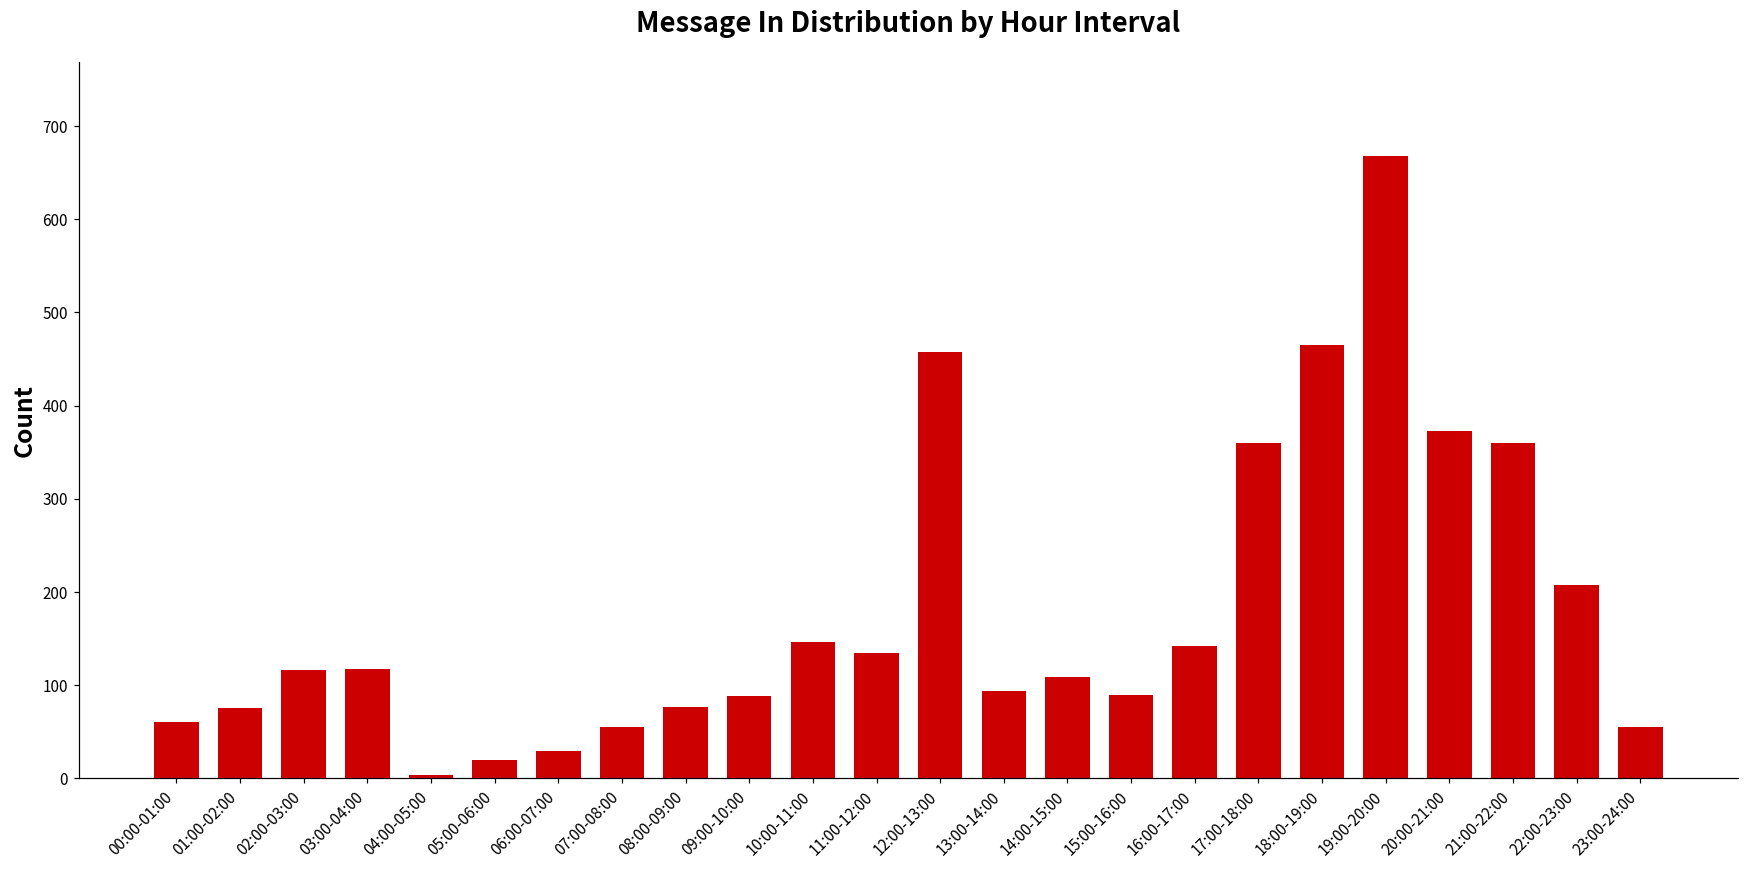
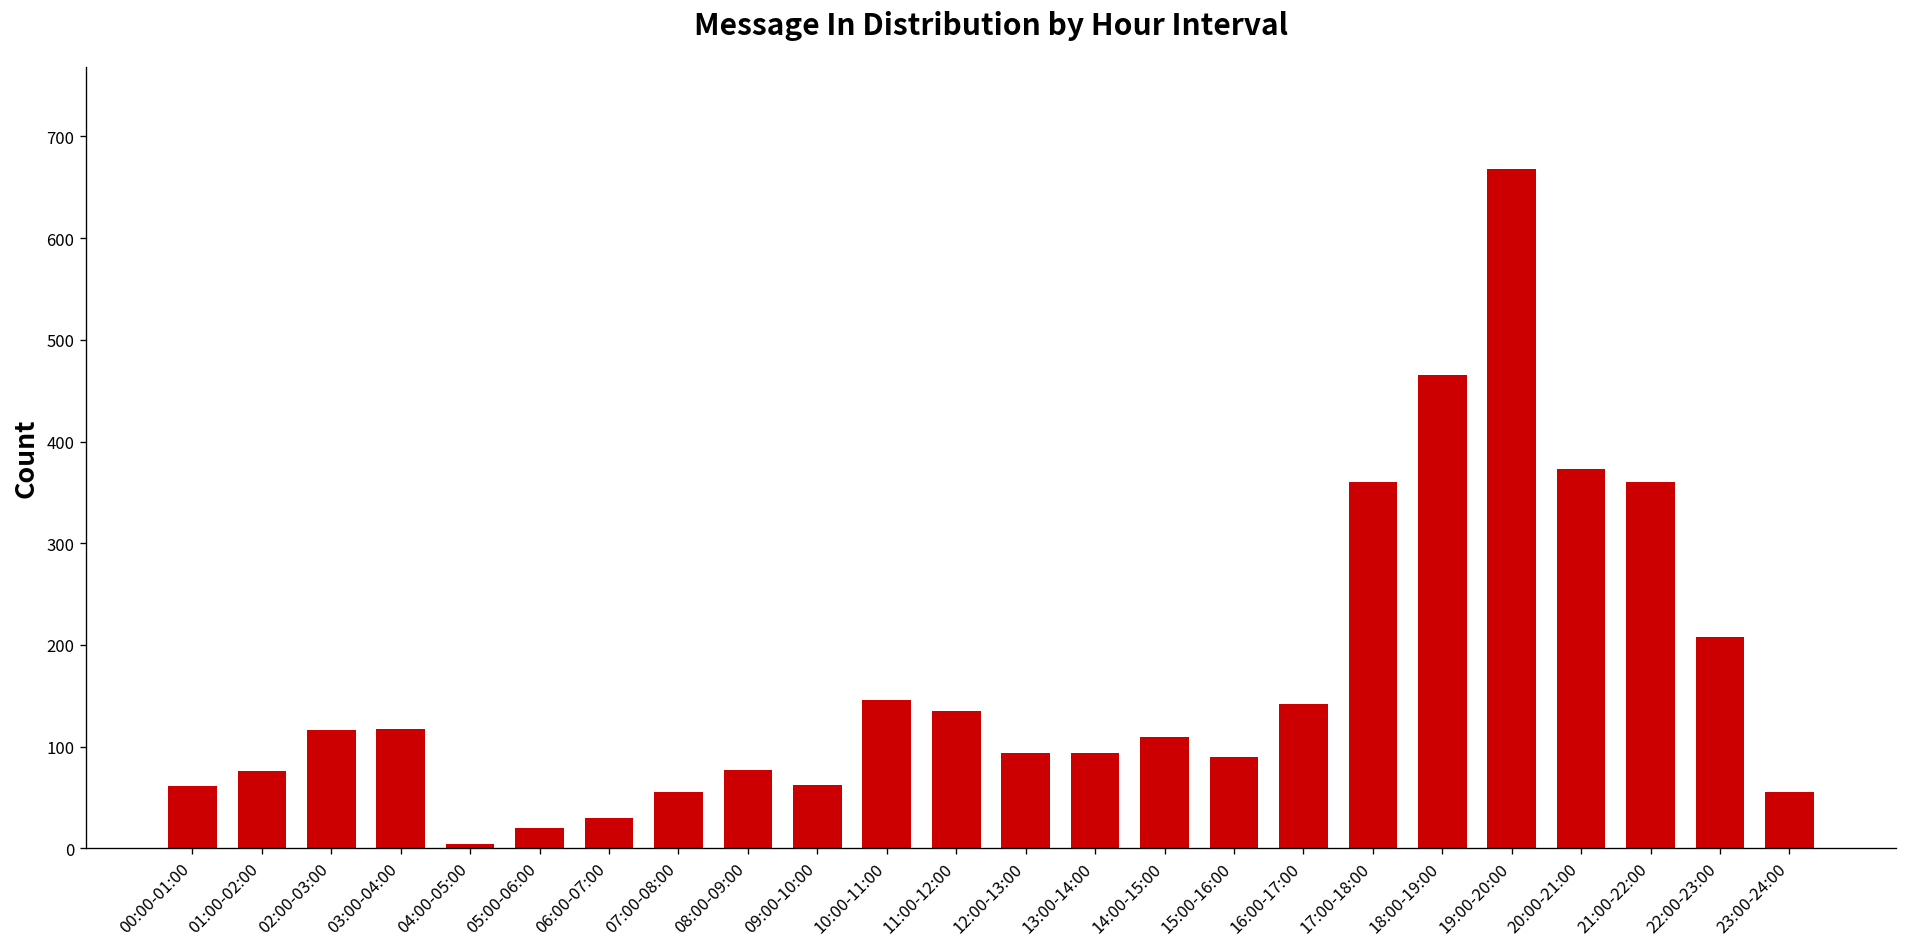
09:00-10:00: 90 -> 60
12:00-13:00: 460 -> 90
